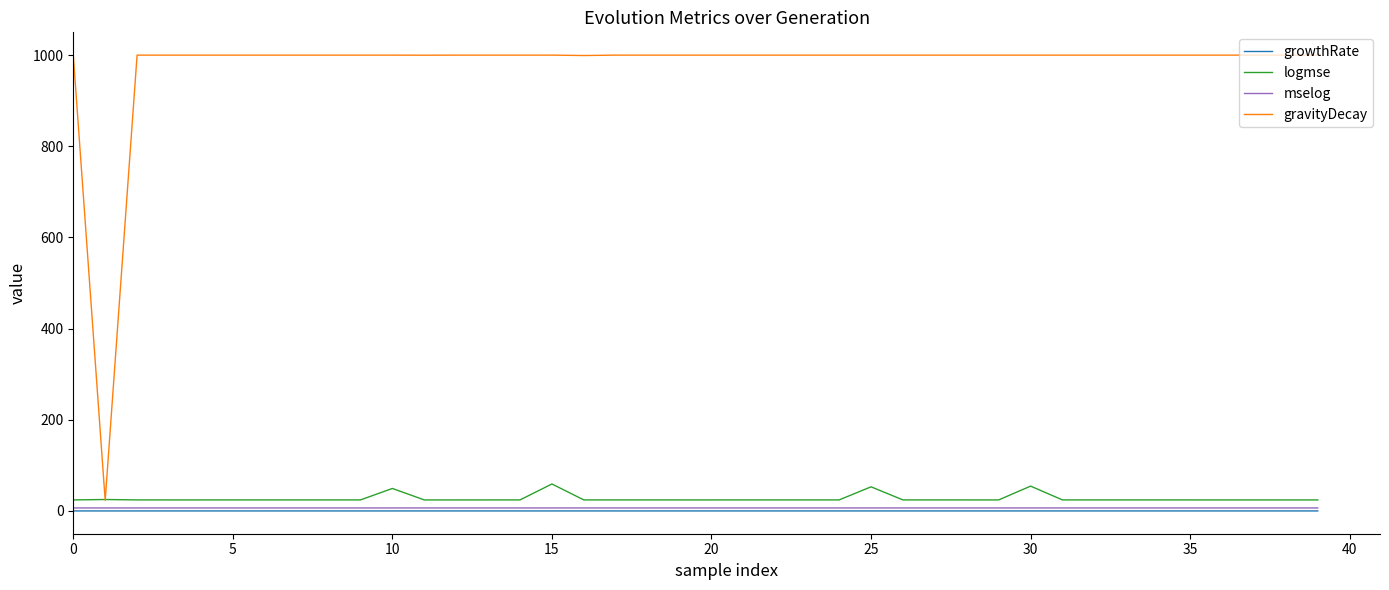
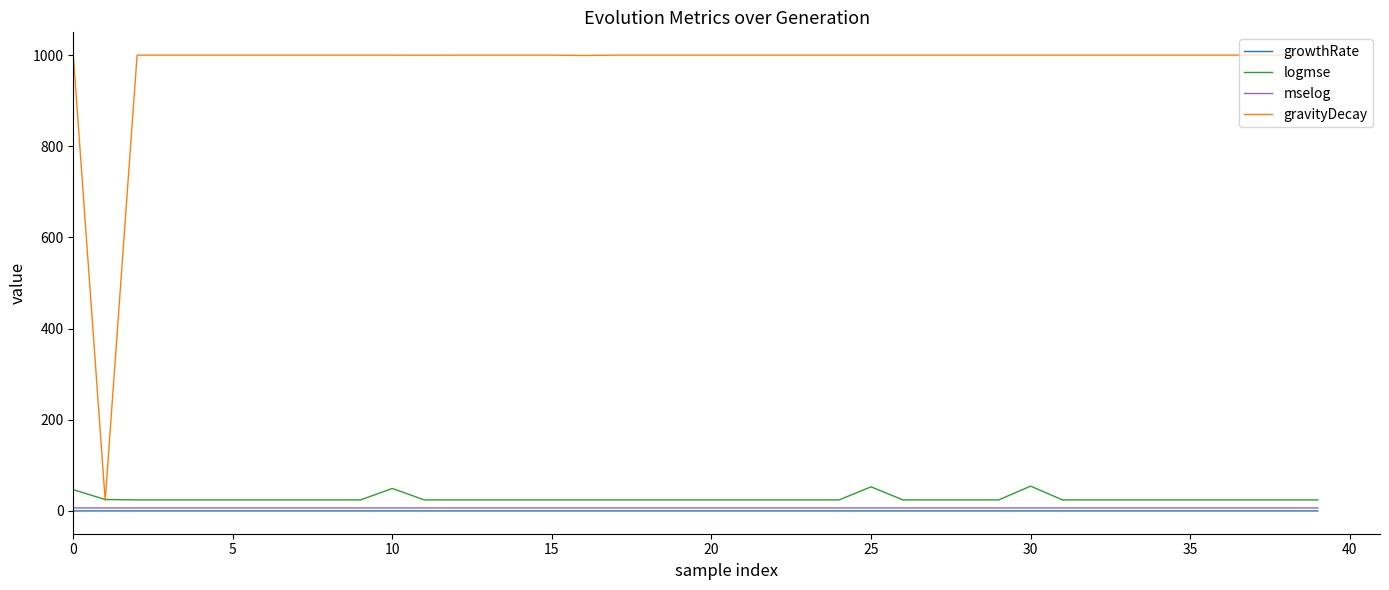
logmse, 0: 20 -> 50
logmse, 15: 60 -> 20
